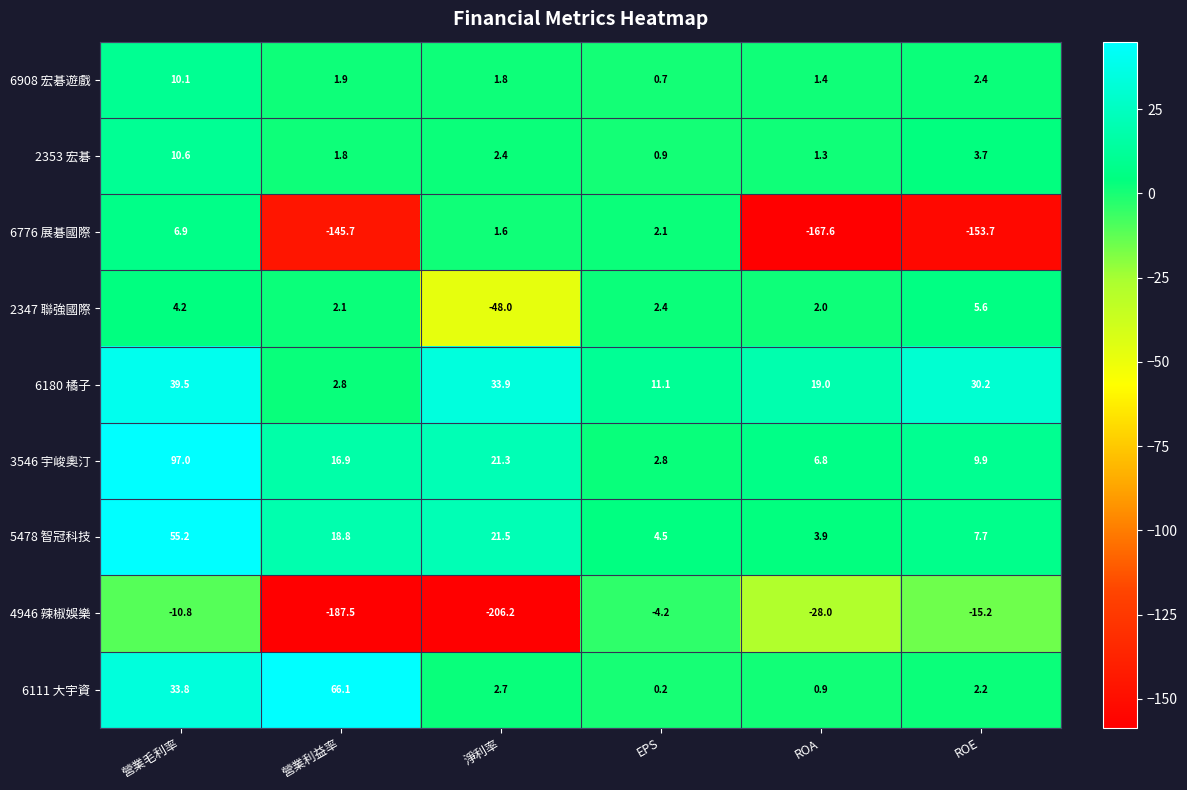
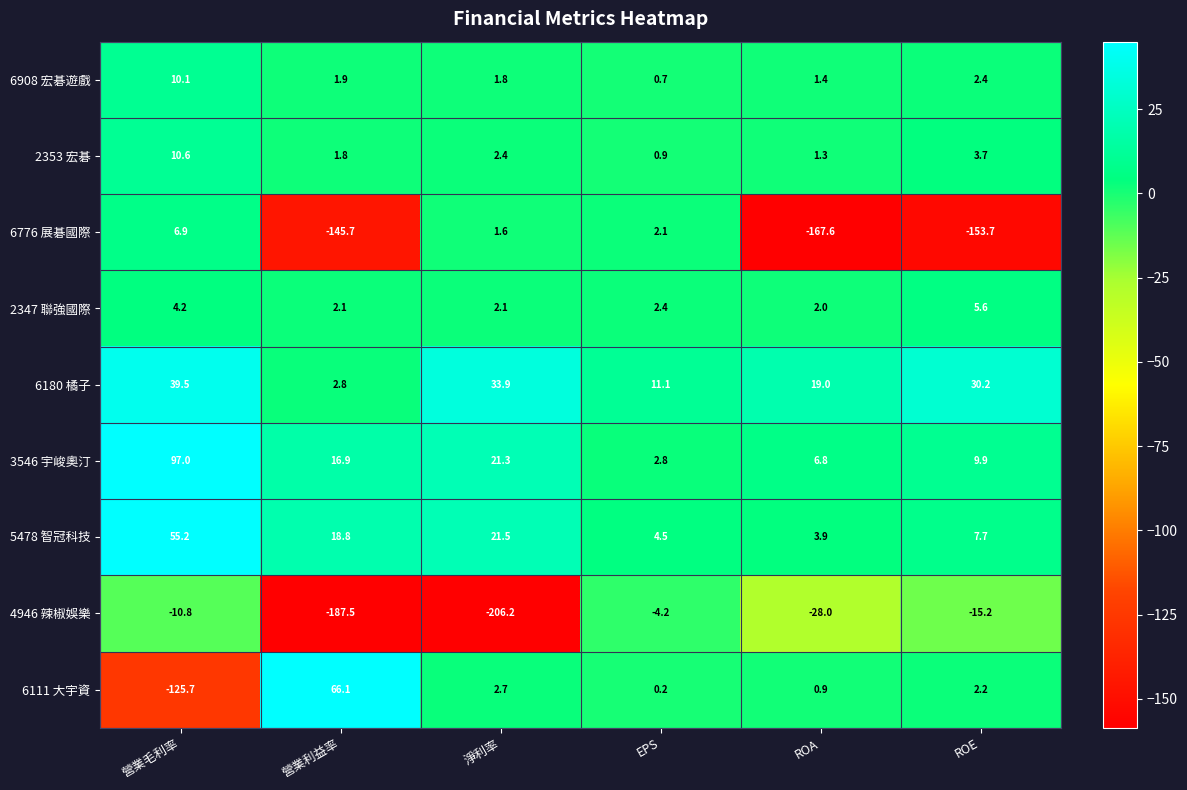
2347 聯強國際, 淨利率: -48.0 -> 2.1
6111 大宇資, 營業毛利率: 33.8 -> -125.7
